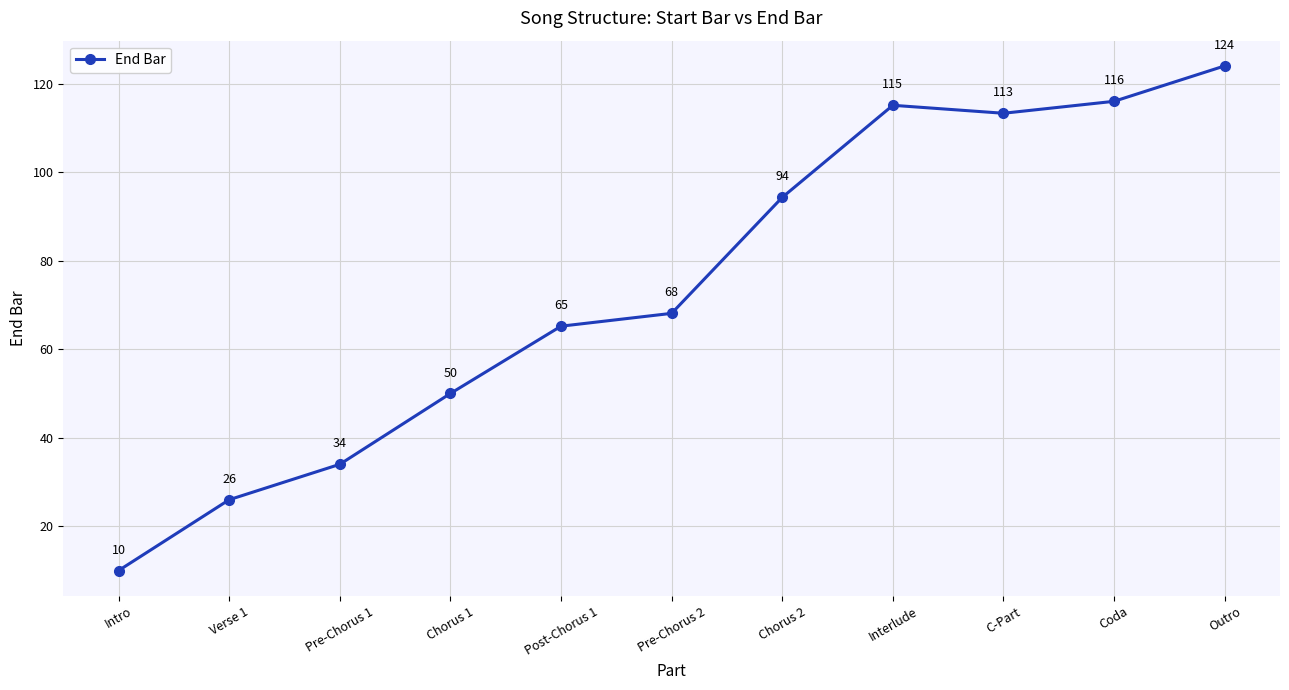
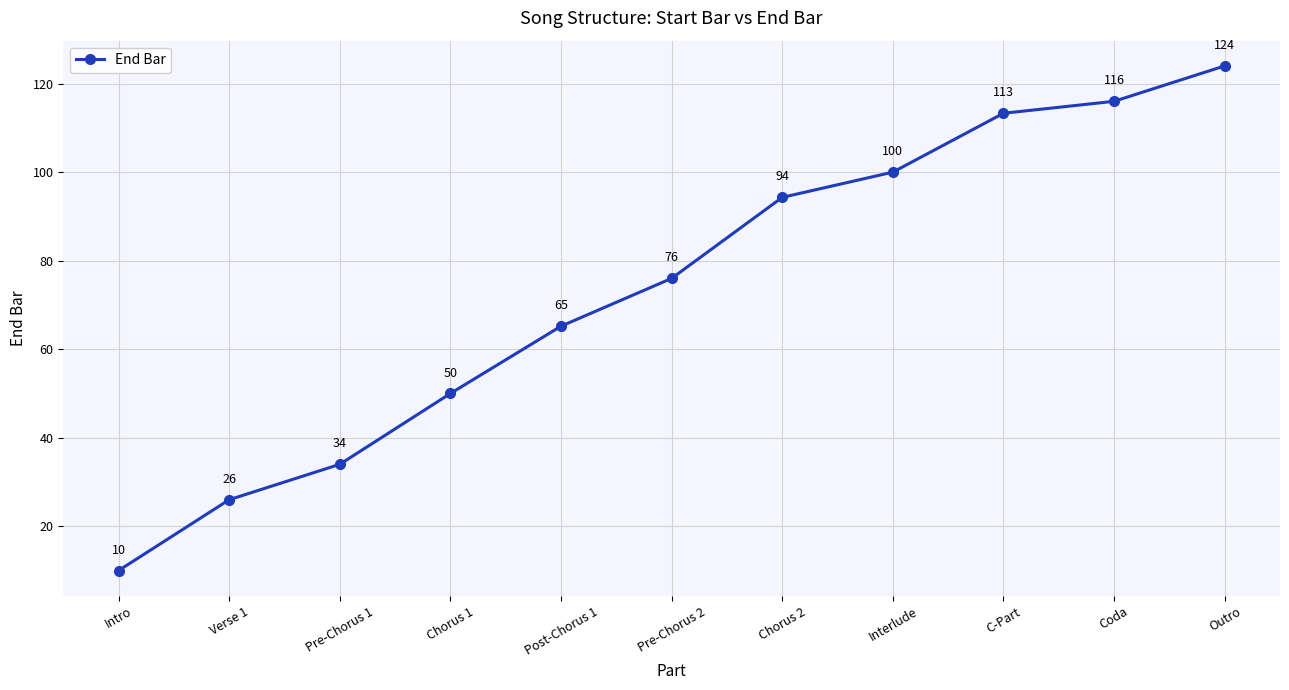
Pre-Chorus 2: 68 -> 76
Interlude: 115 -> 100
